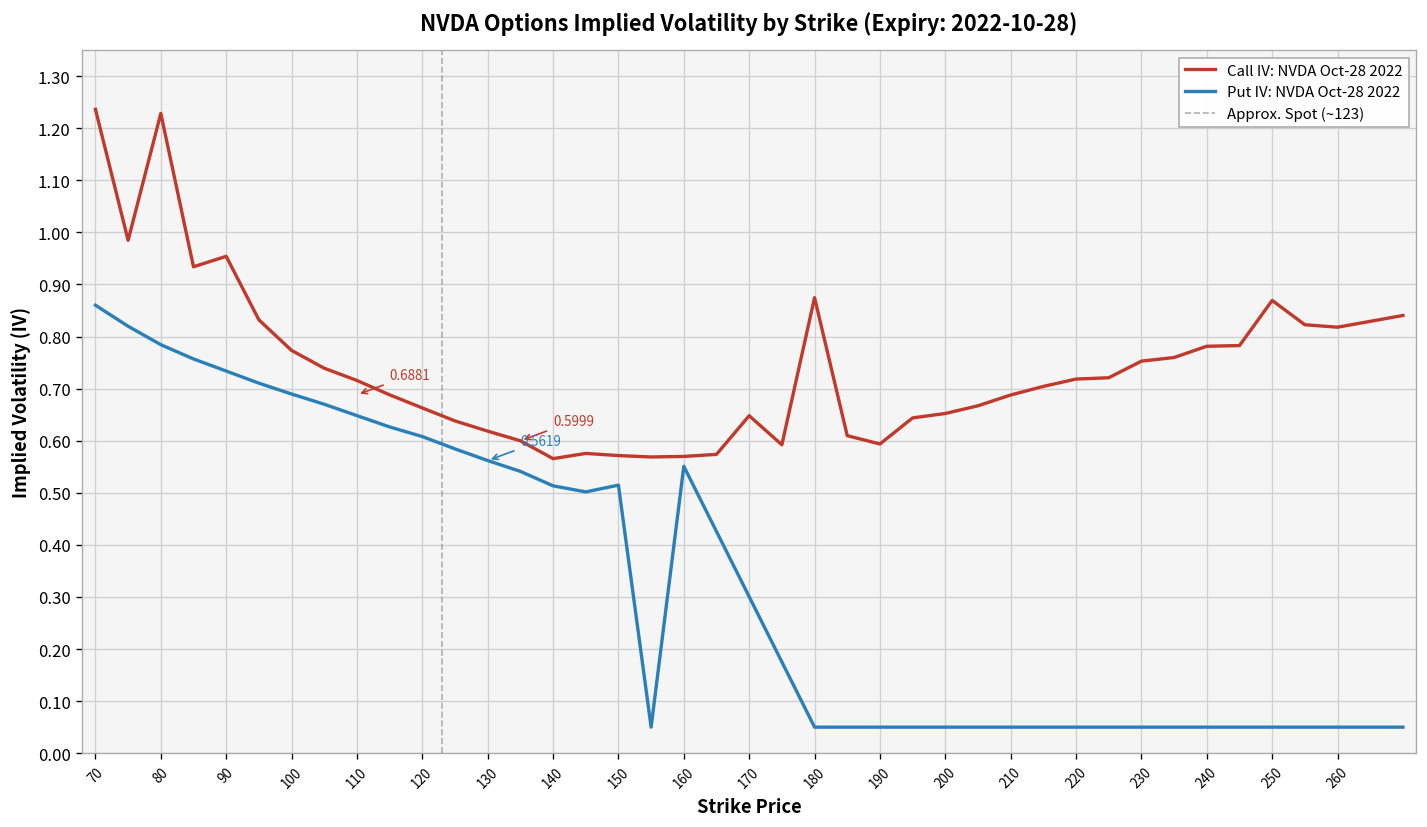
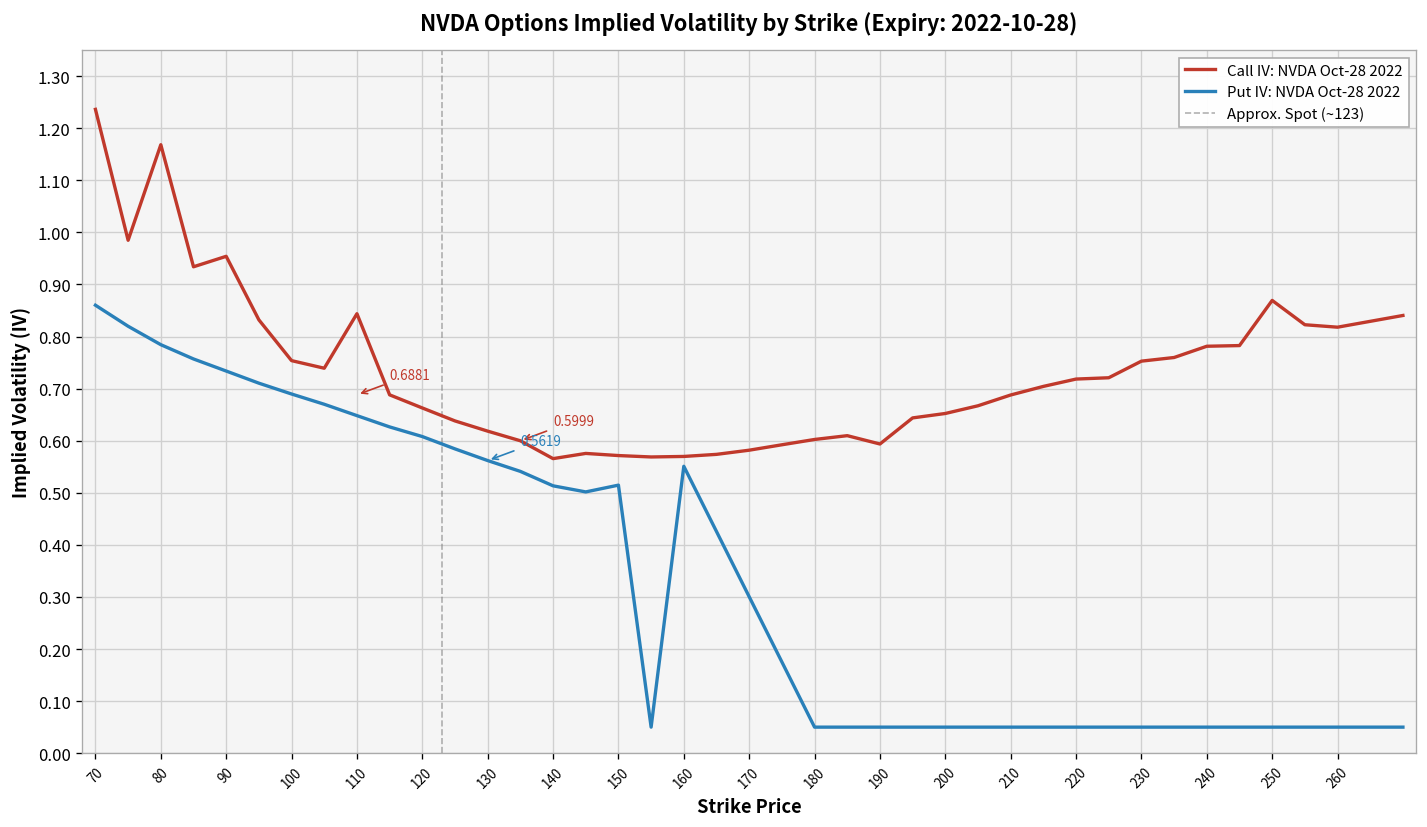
Call IV: NVDA Oct-28 2022, 80: 1.23 -> 1.17
Call IV: NVDA Oct-28 2022, 100: 0.77 -> 0.75
Call IV: NVDA Oct-28 2022, 110: 0.72 -> 0.84
Call IV: NVDA Oct-28 2022, 170: 0.65 -> 0.58
Call IV: NVDA Oct-28 2022, 180: 0.87 -> 0.60
